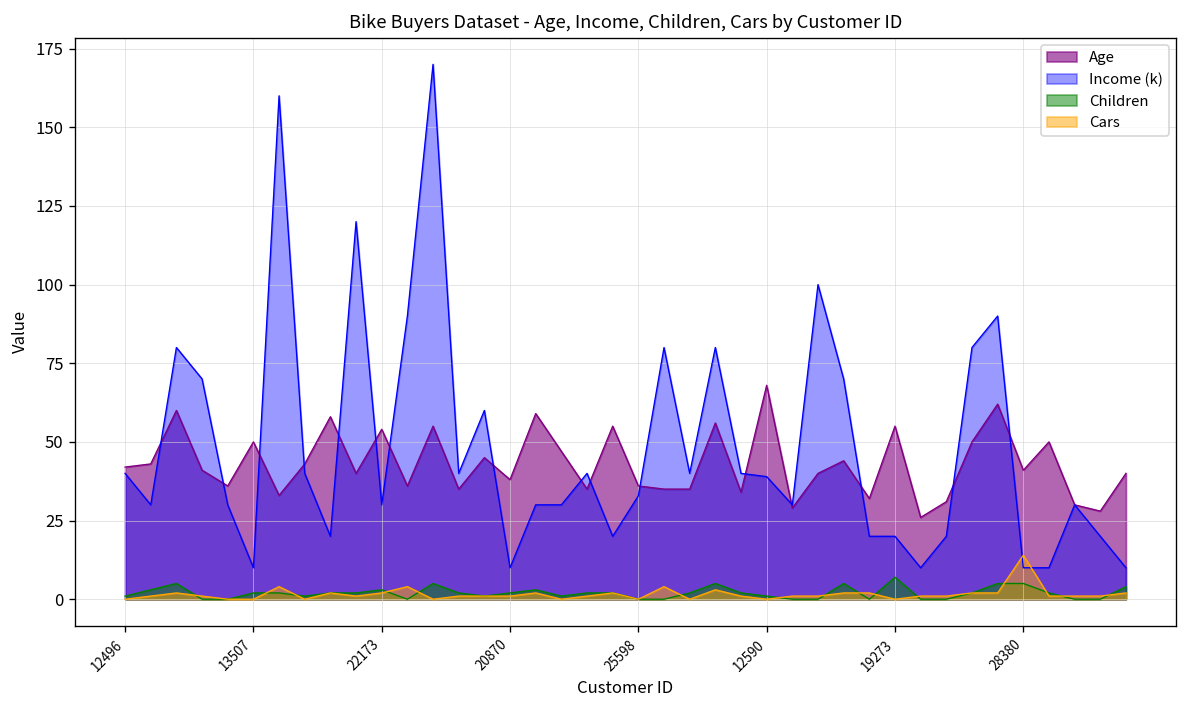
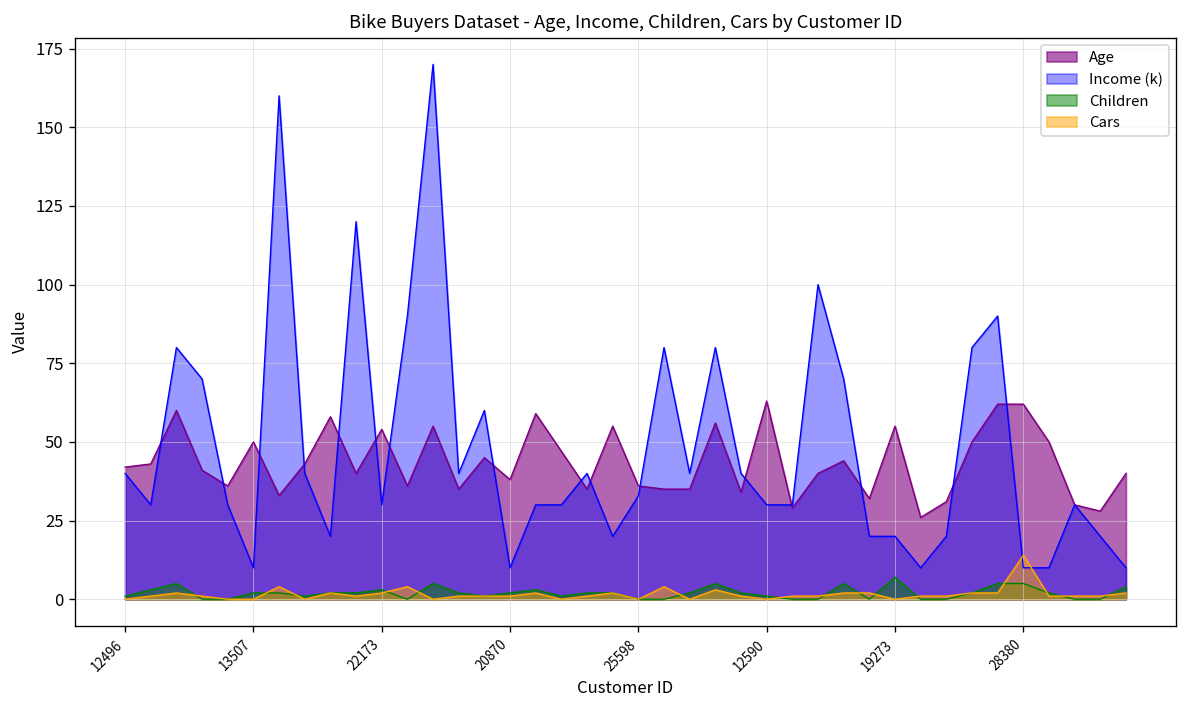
Age, 12590: 68 -> 63
Income (k), 12590: 39 -> 30
Age, 28380: 41 -> 62
